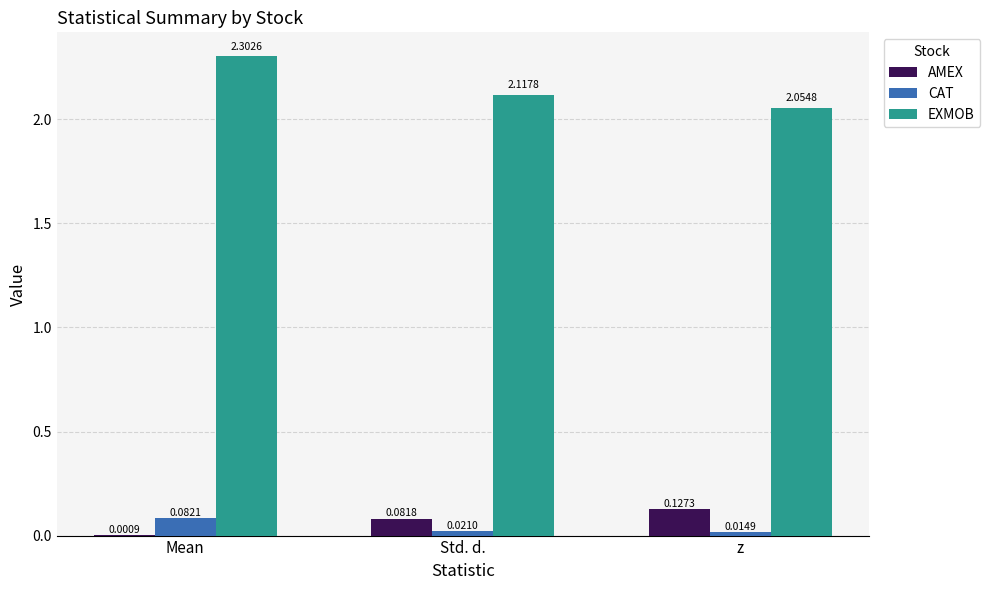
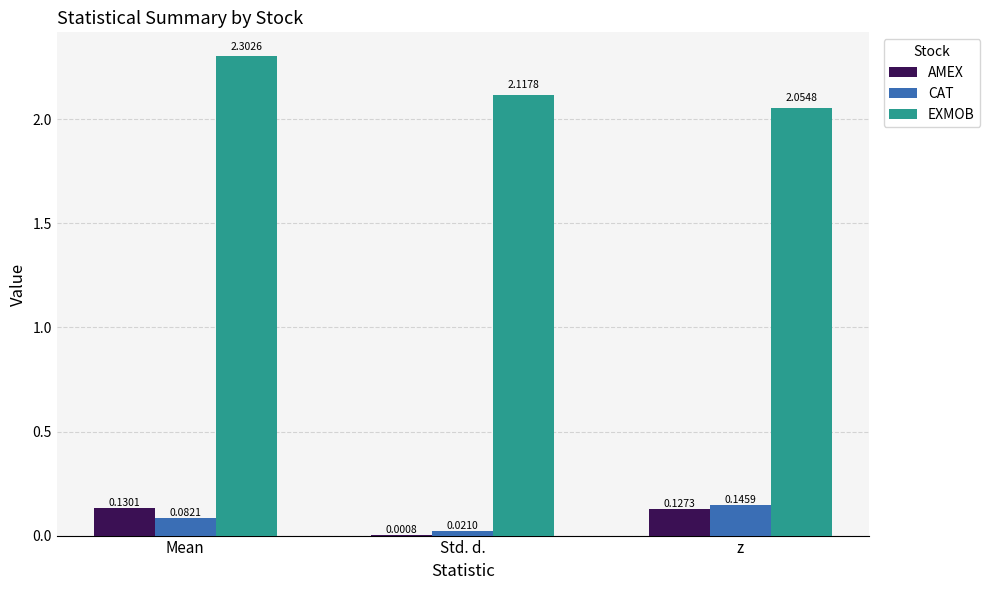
AMEX, Mean: 0.0009 -> 0.1301
AMEX, Std. d.: 0.0818 -> 0.0008
CAT, z: 0.0149 -> 0.1459
